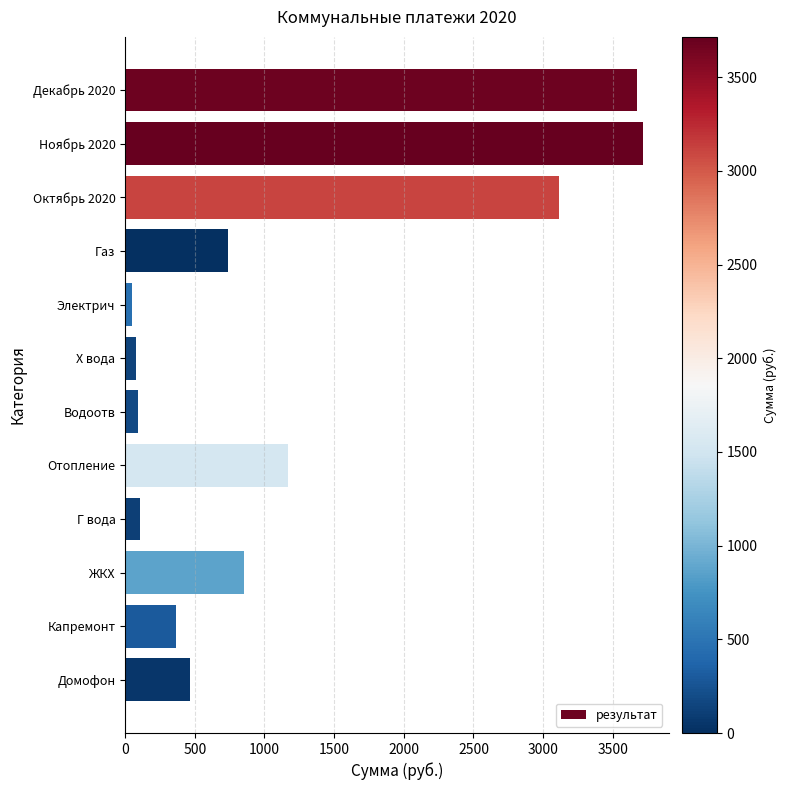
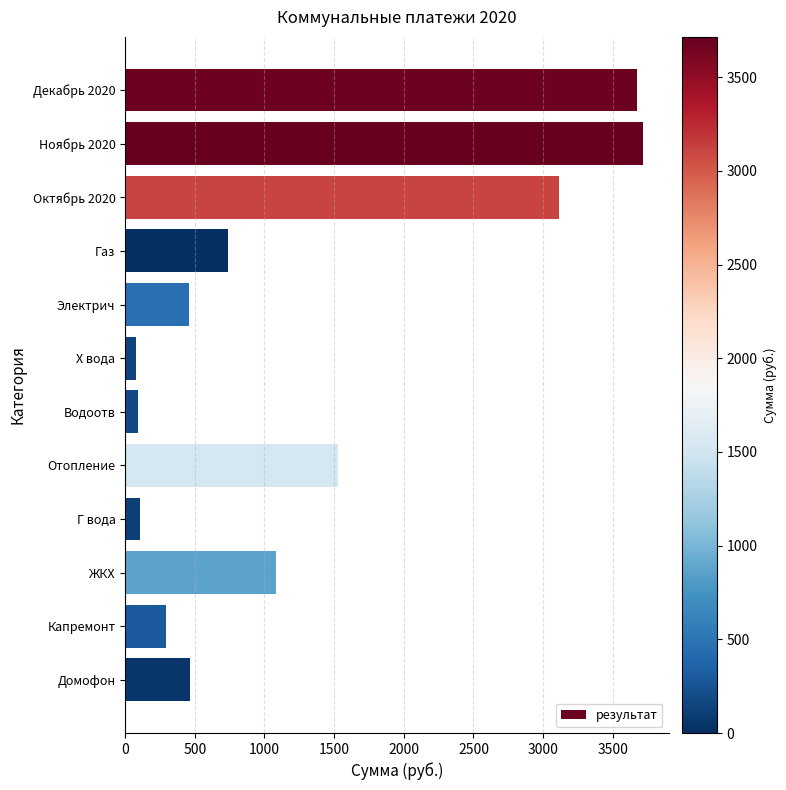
Электрич: 50 -> 460
Отопление: 1170 -> 1530
ЖКХ: 860 -> 1080
Капремонт: 360 -> 290
